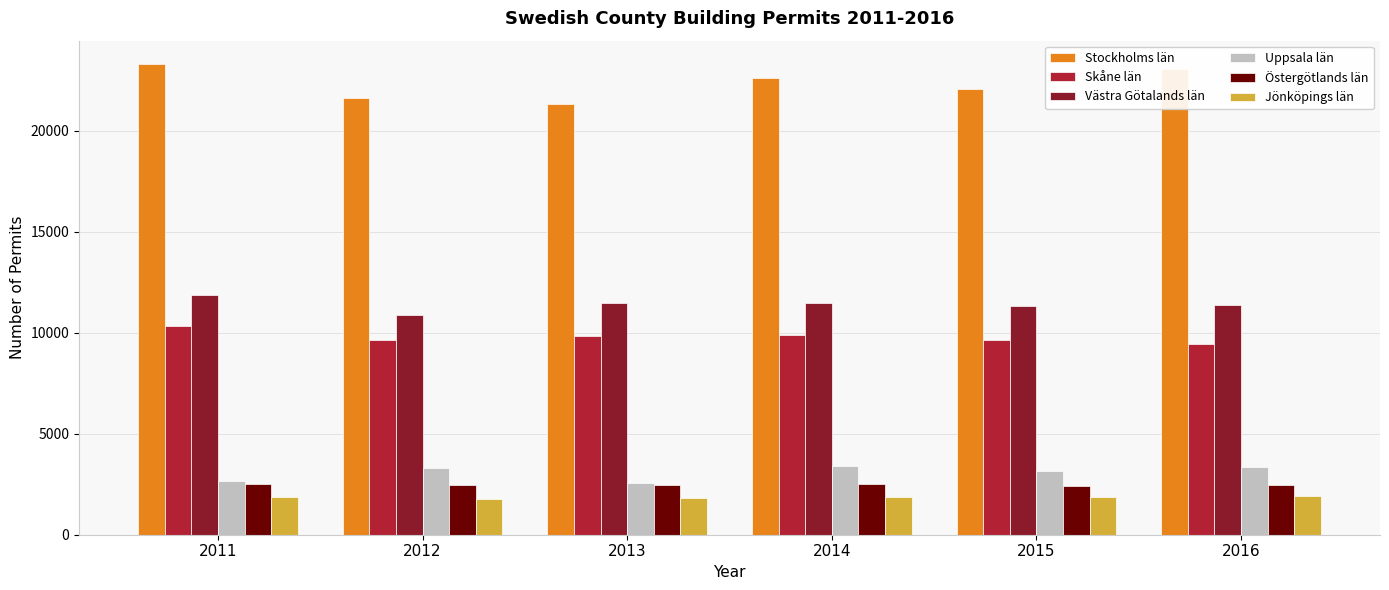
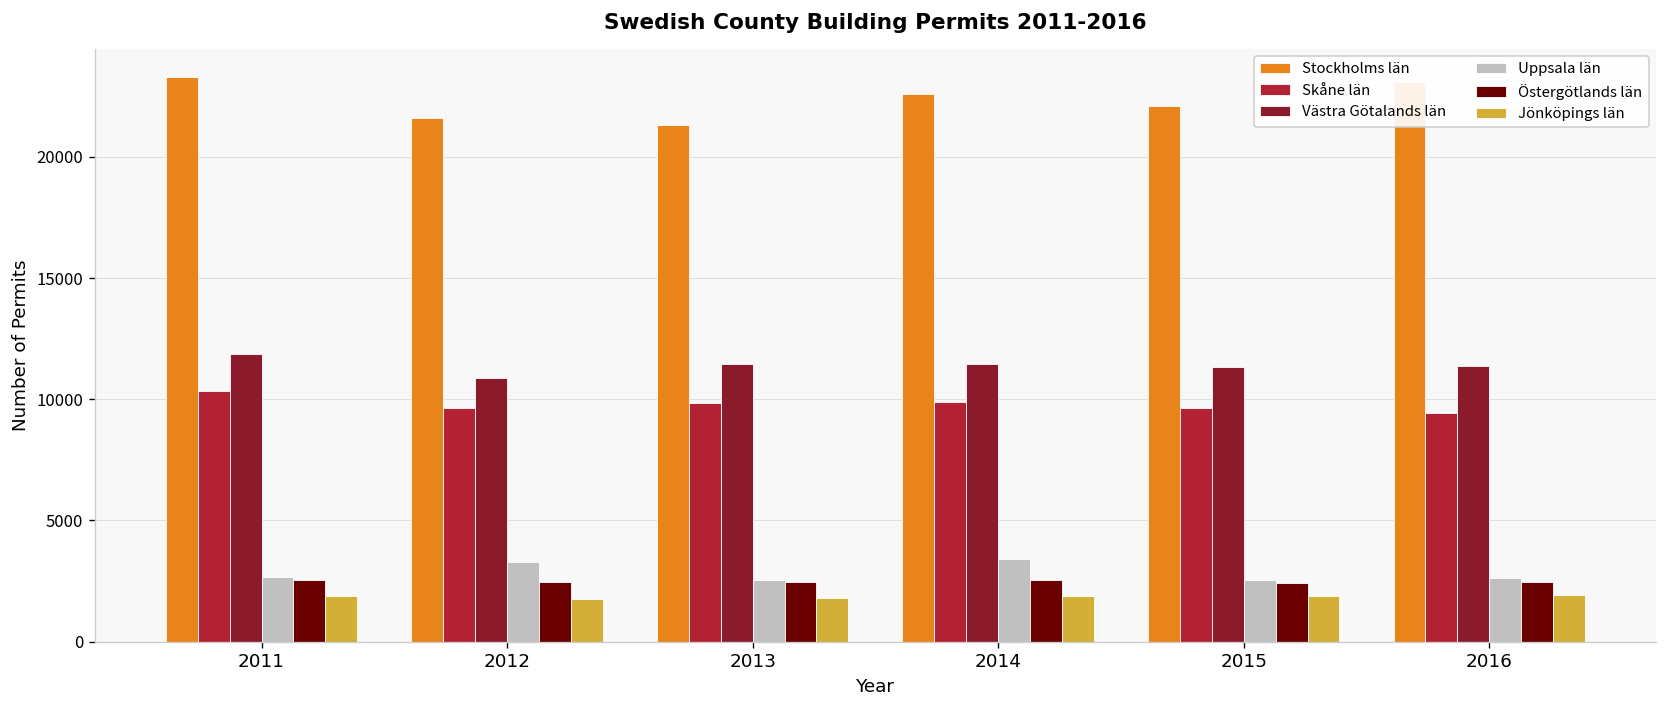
Uppsala län, 2015: 3200 -> 2500
Uppsala län, 2016: 3400 -> 2600
